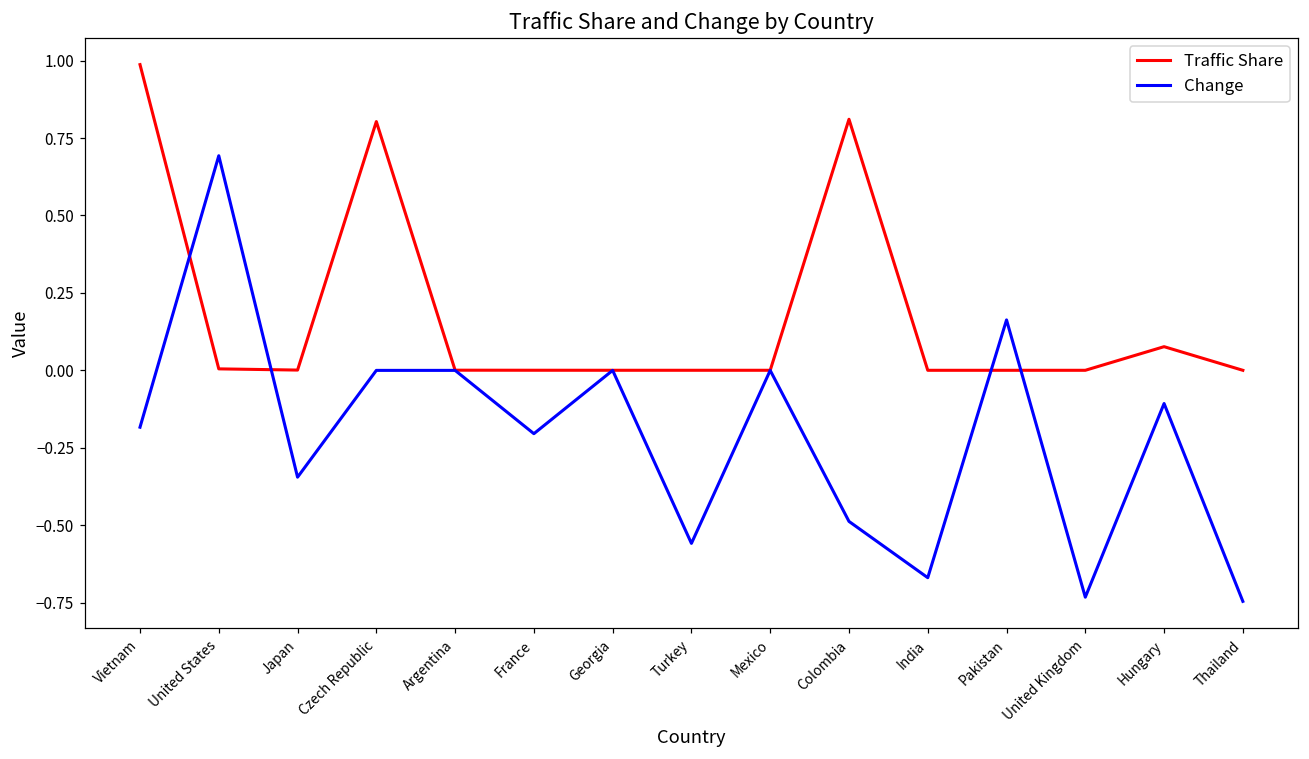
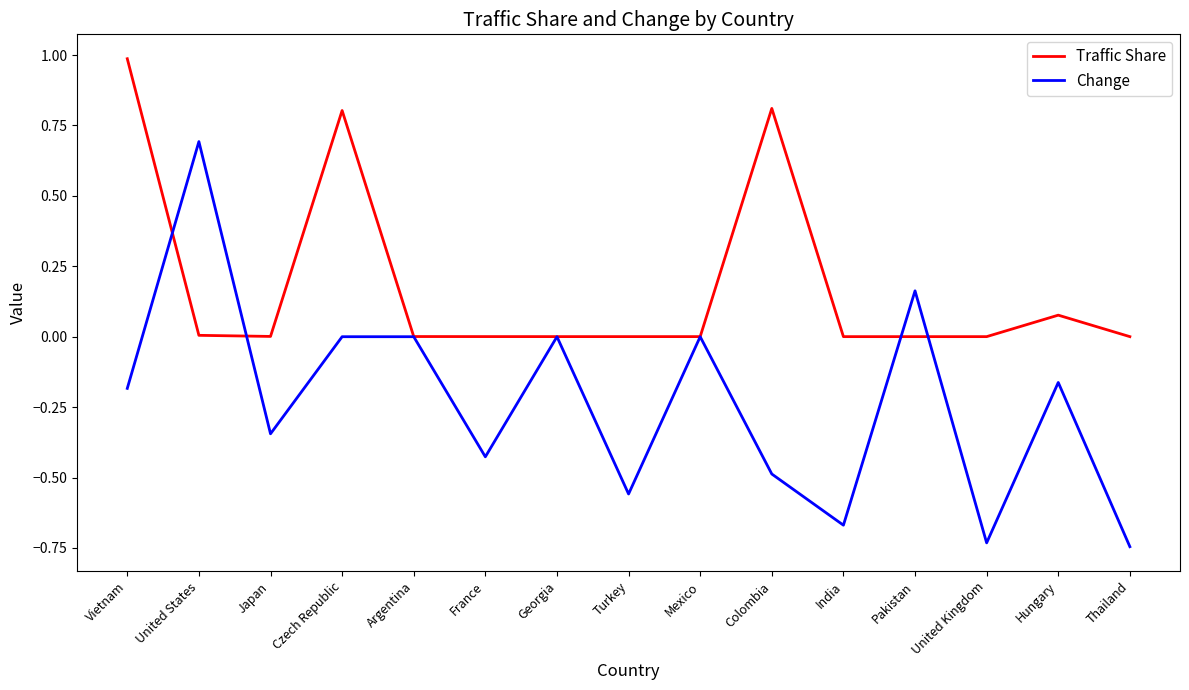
Change, France: -0.20 -> -0.43
Change, Hungary: -0.11 -> -0.16
